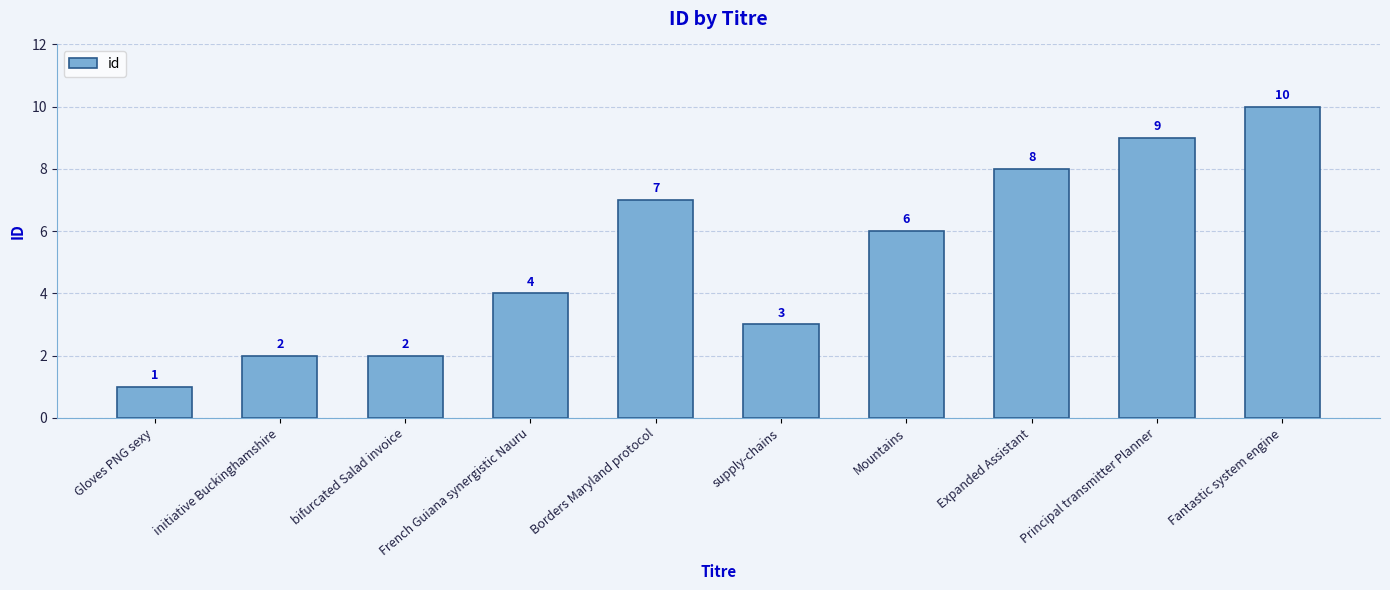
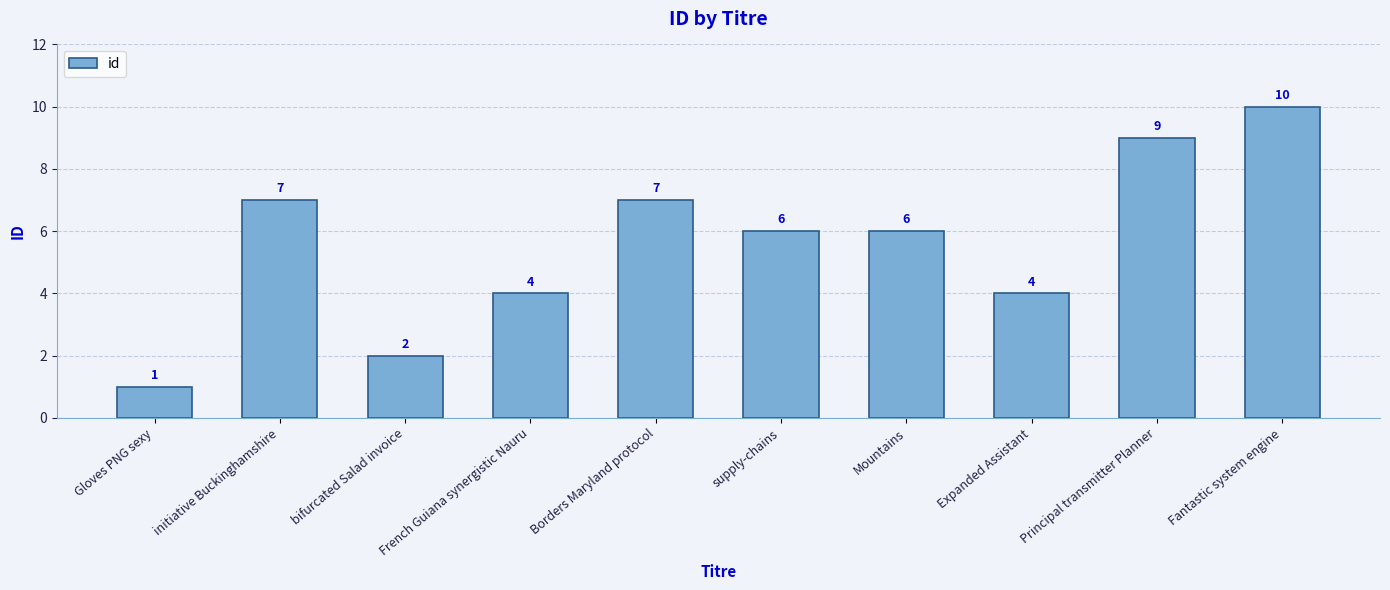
initiative Buckinghamshire: 2 -> 7
supply-chains: 3 -> 6
Expanded Assistant: 8 -> 4
